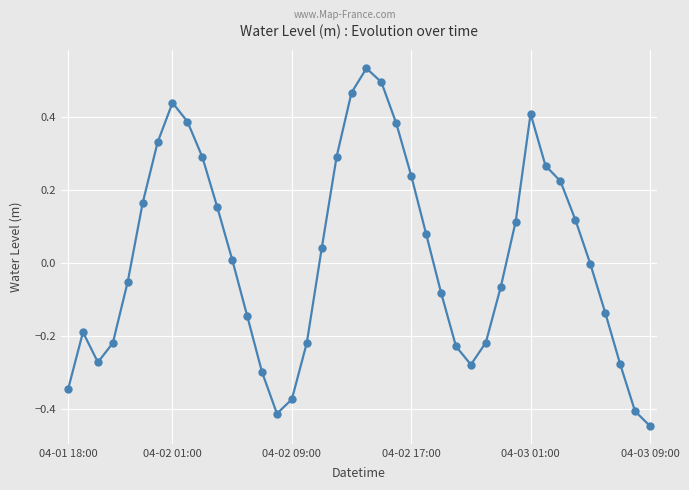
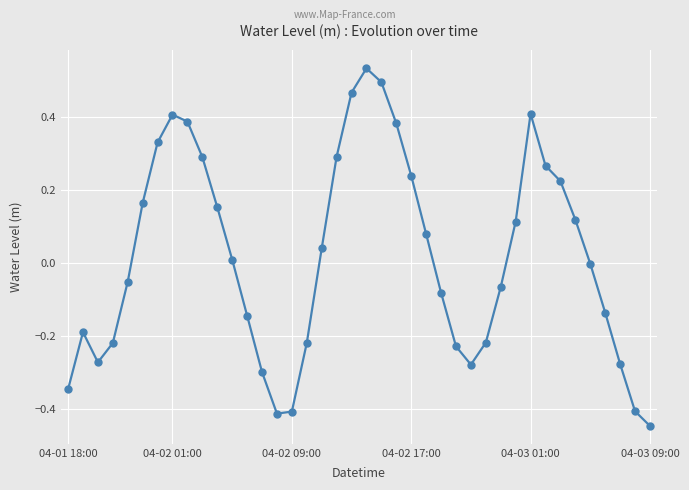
04-02 01:00: 0.44 -> 0.41
04-02 09:00: -0.37 -> -0.41
